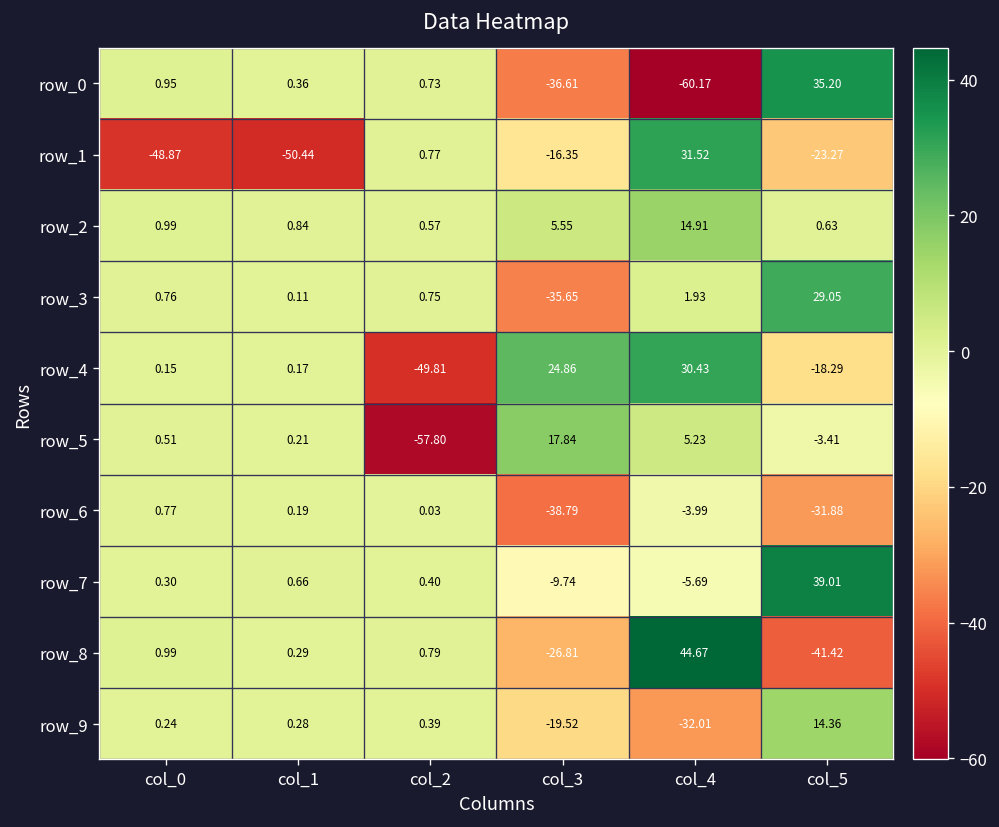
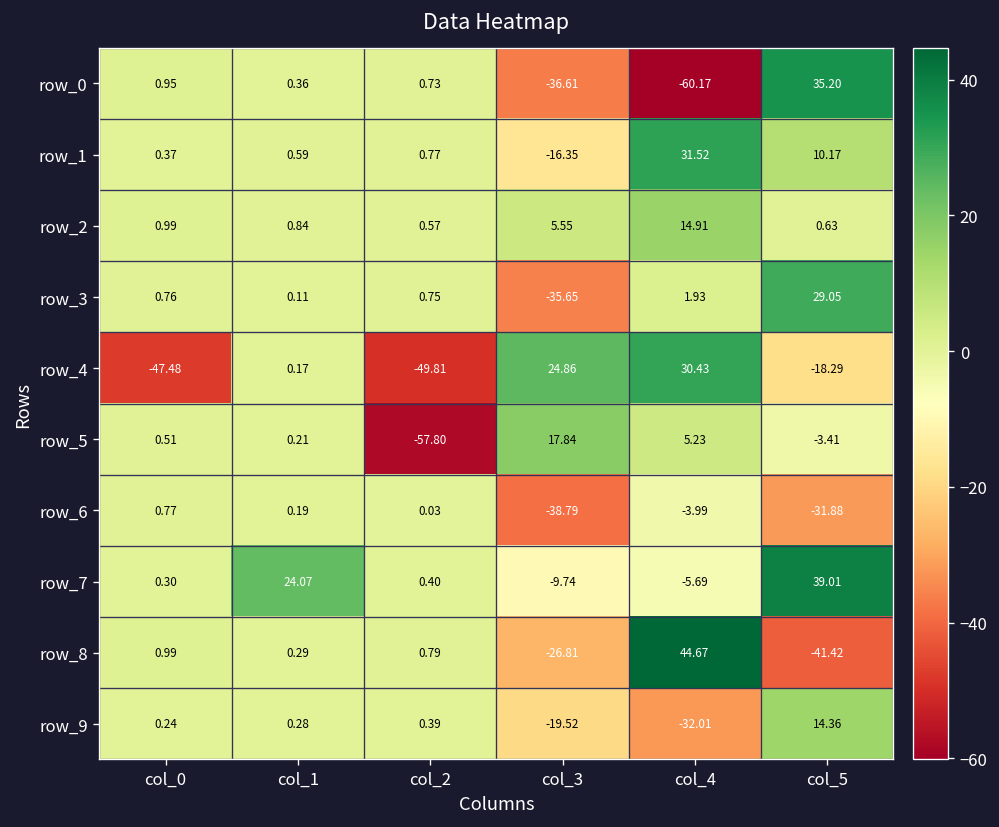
row_1, col_0: -48.87 -> 0.37
row_1, col_1: -50.44 -> 0.59
row_1, col_5: -23.27 -> 10.17
row_4, col_0: 0.15 -> -47.48
row_7, col_1: 0.66 -> 24.07
